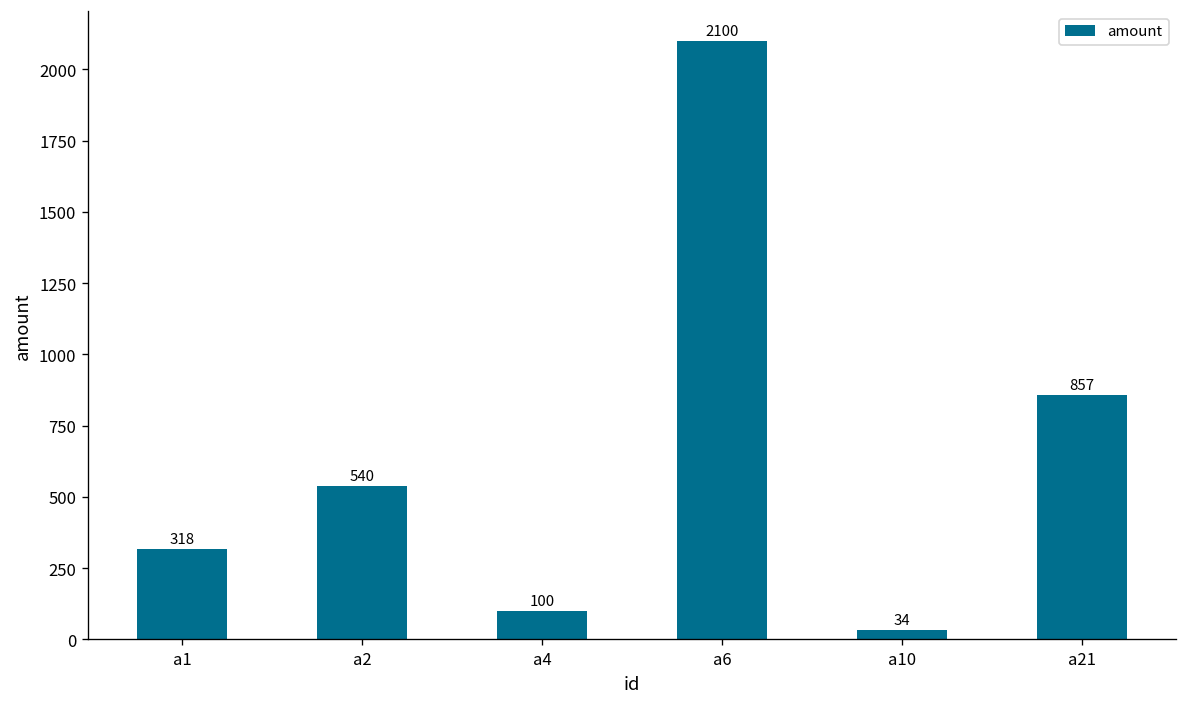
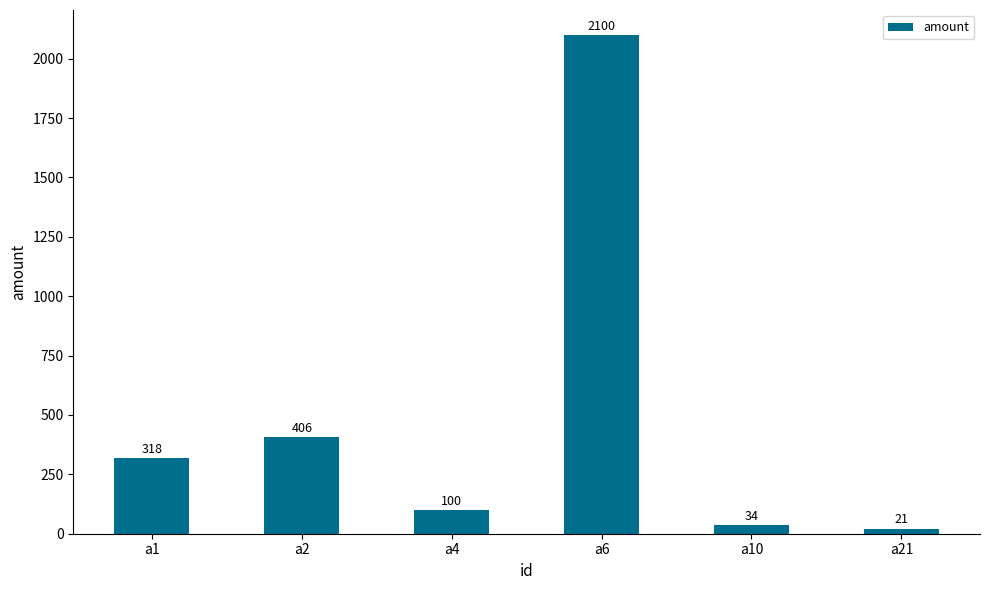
a2: 540 -> 406
a21: 857 -> 21
